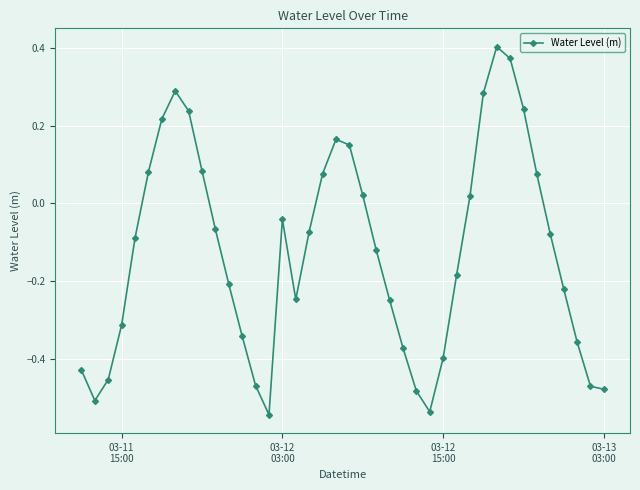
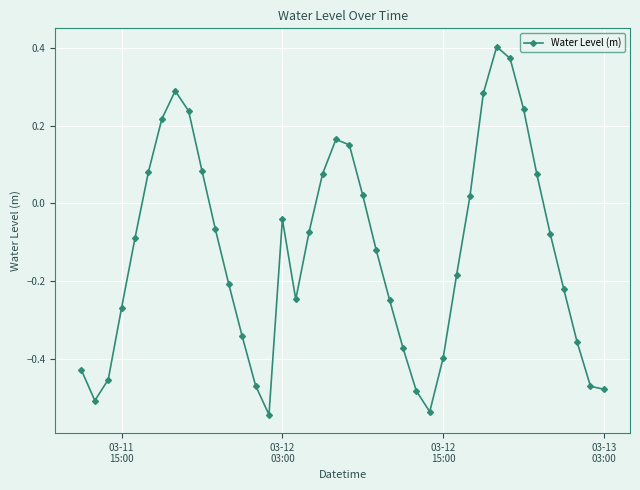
03-11 15:00: -0.31 -> -0.27
